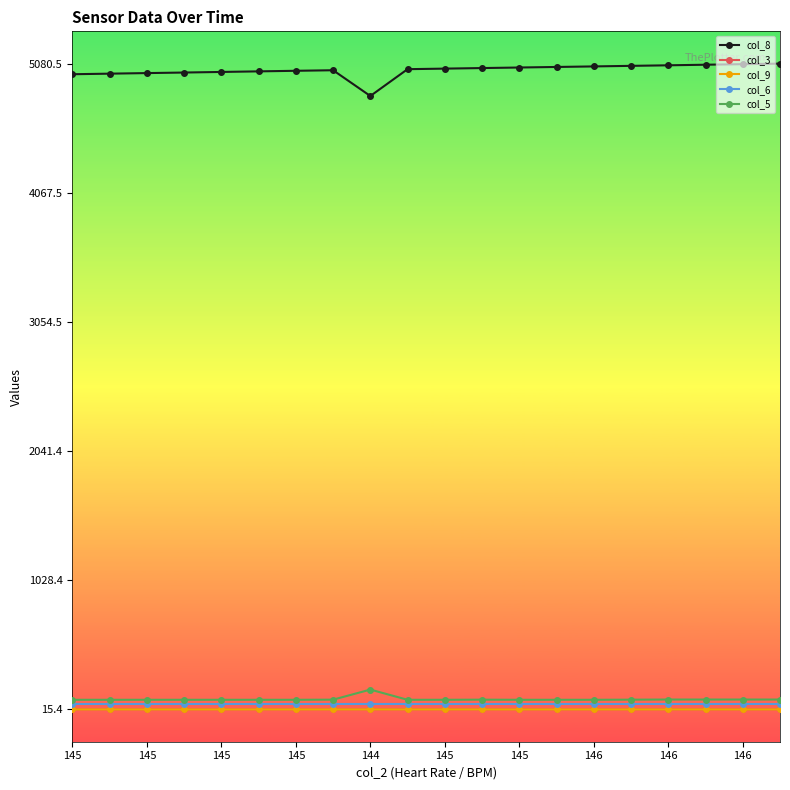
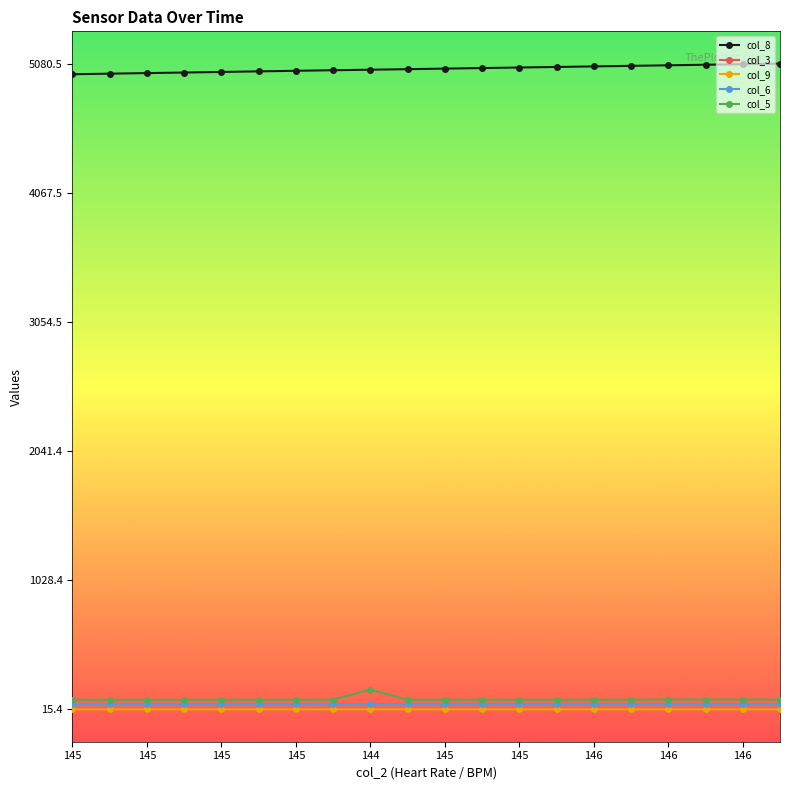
col_8, 144: 4830 -> 5030
